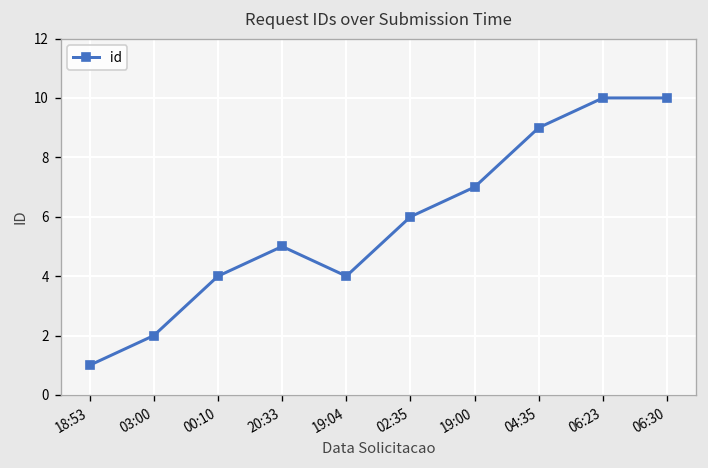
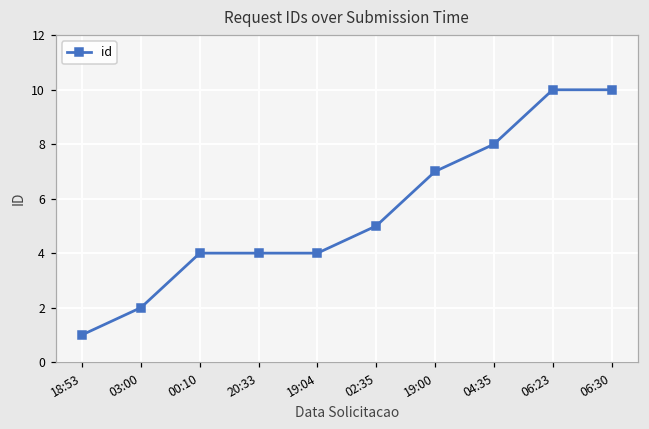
20:33: 5 -> 4
02:35: 6 -> 5
04:35: 9 -> 8
